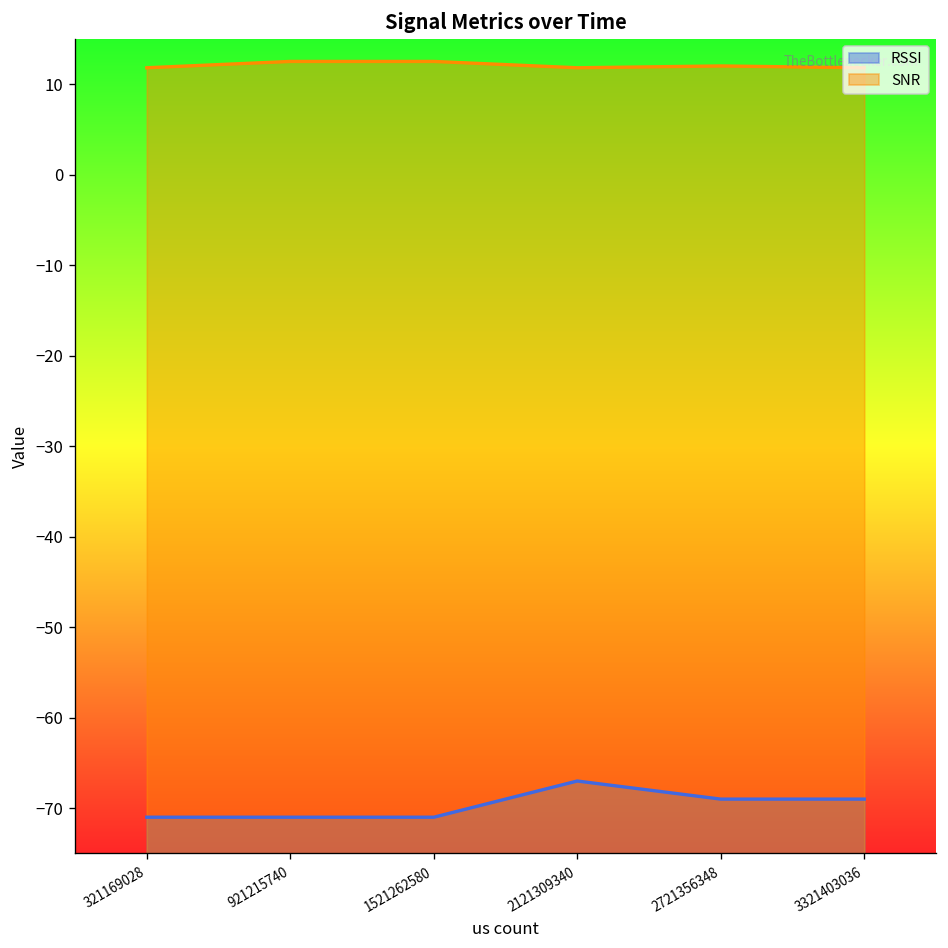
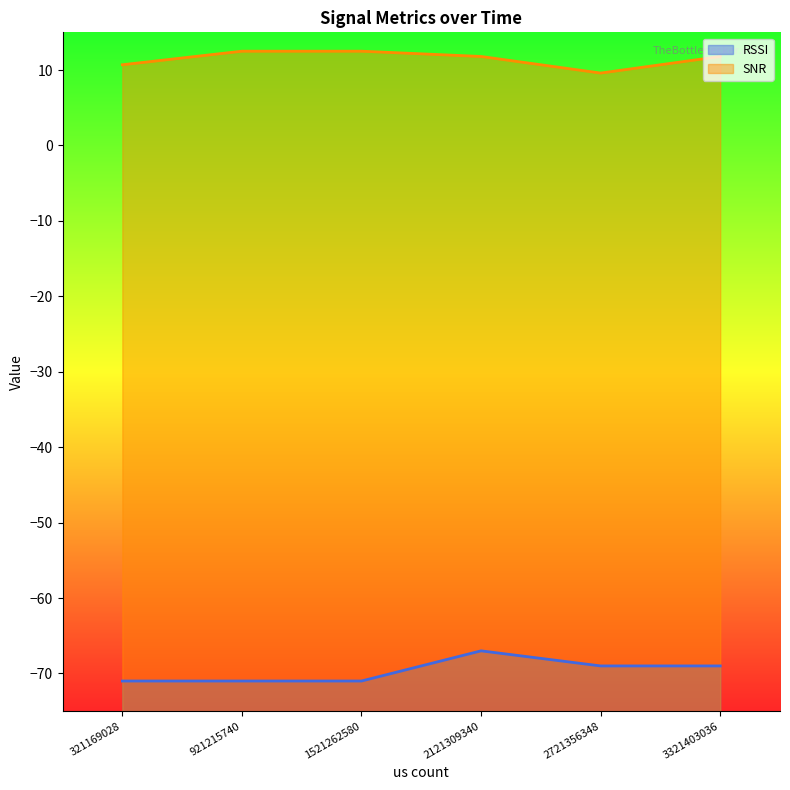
SNR, 321169028: 12 -> 11
SNR, 2721356348: 12 -> 10
